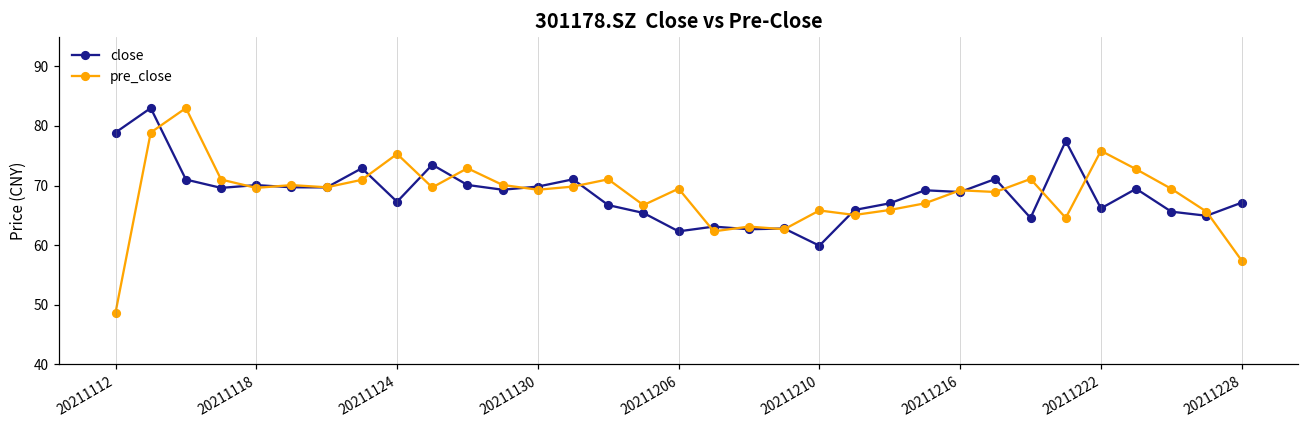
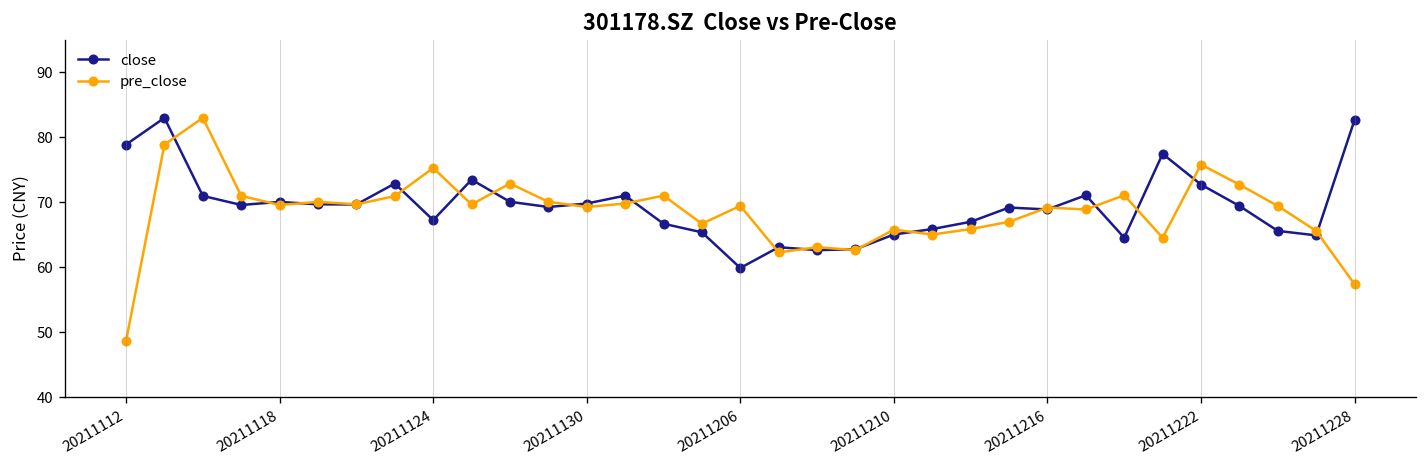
close, 20211206: 62 -> 60
close, 20211210: 60 -> 65
close, 20211222: 66 -> 73
close, 20211228: 67 -> 83
